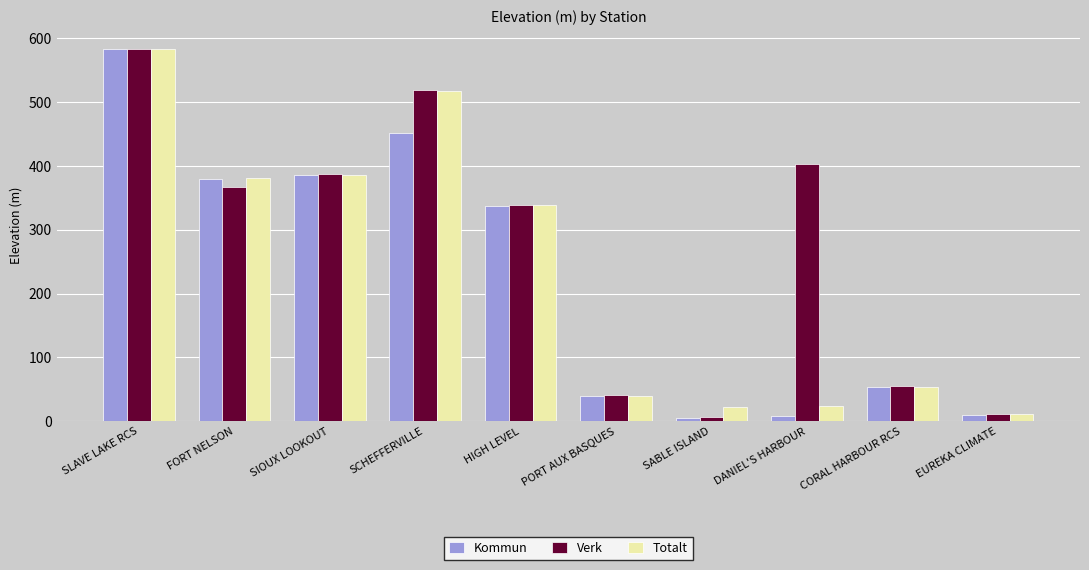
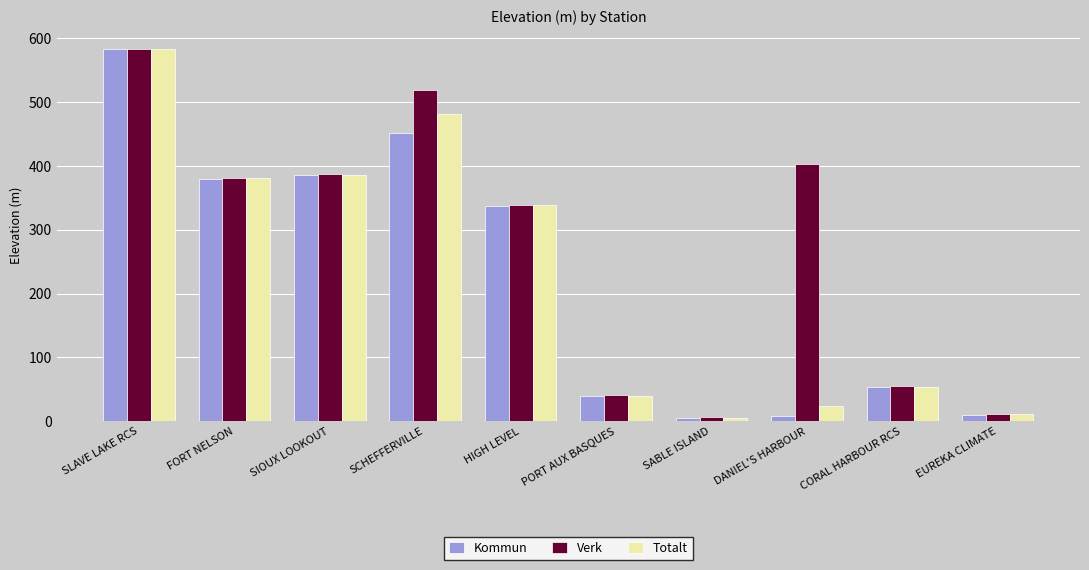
Verk, FORT NELSON: 370 -> 380
Totalt, SCHEFFERVILLE: 520 -> 480
Totalt, SABLE ISLAND: 20 -> 10
